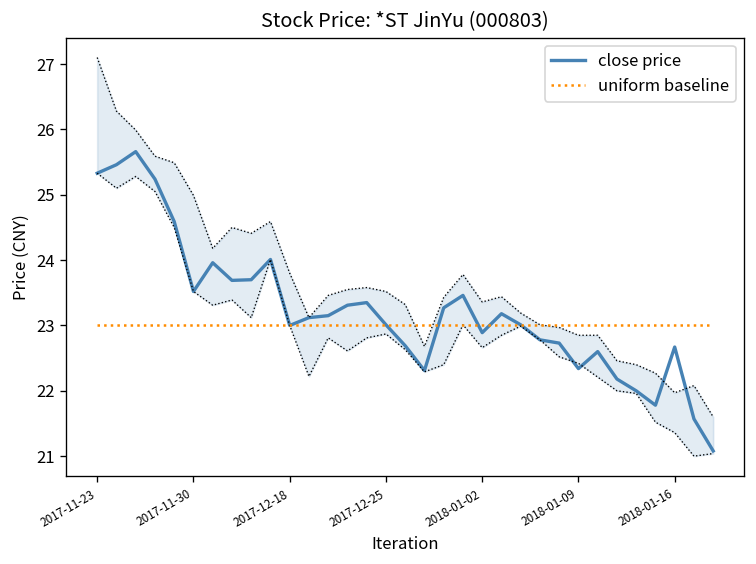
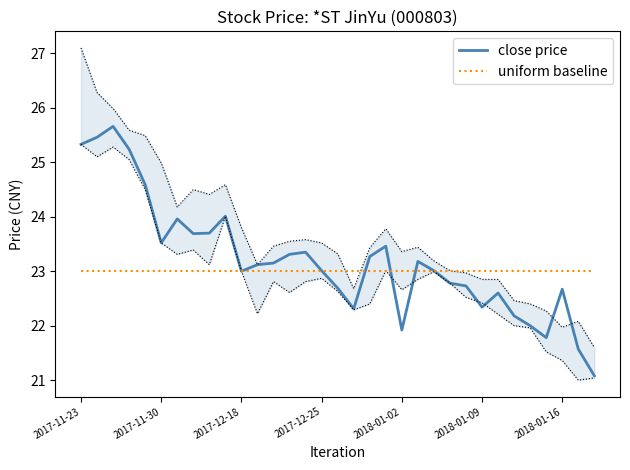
close price, 2018-01-02: 22.9 -> 21.9
